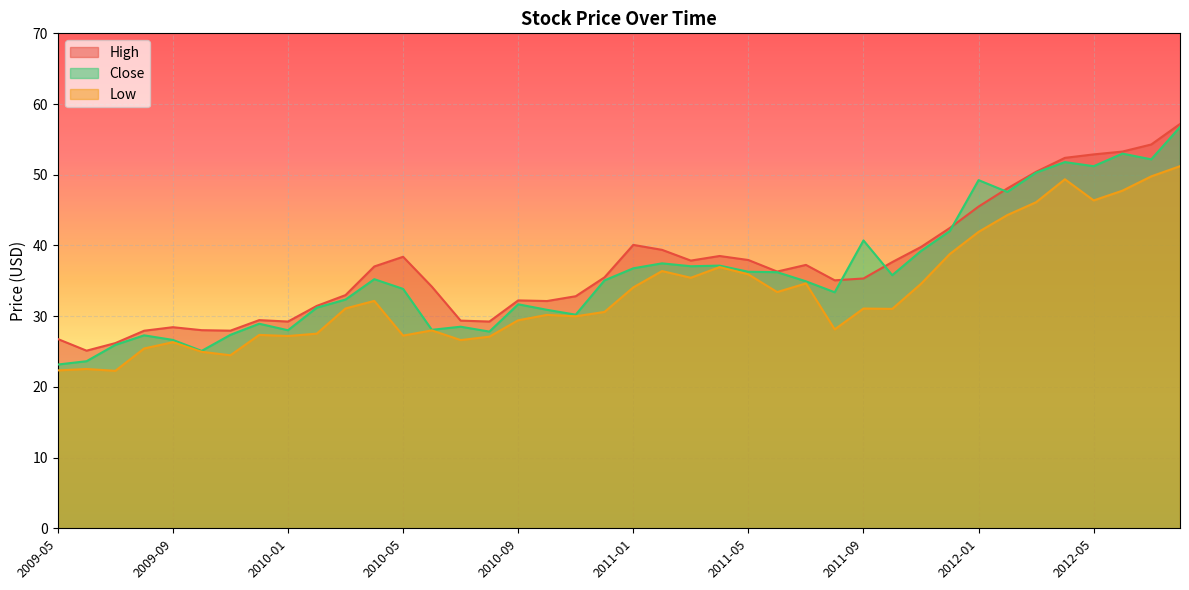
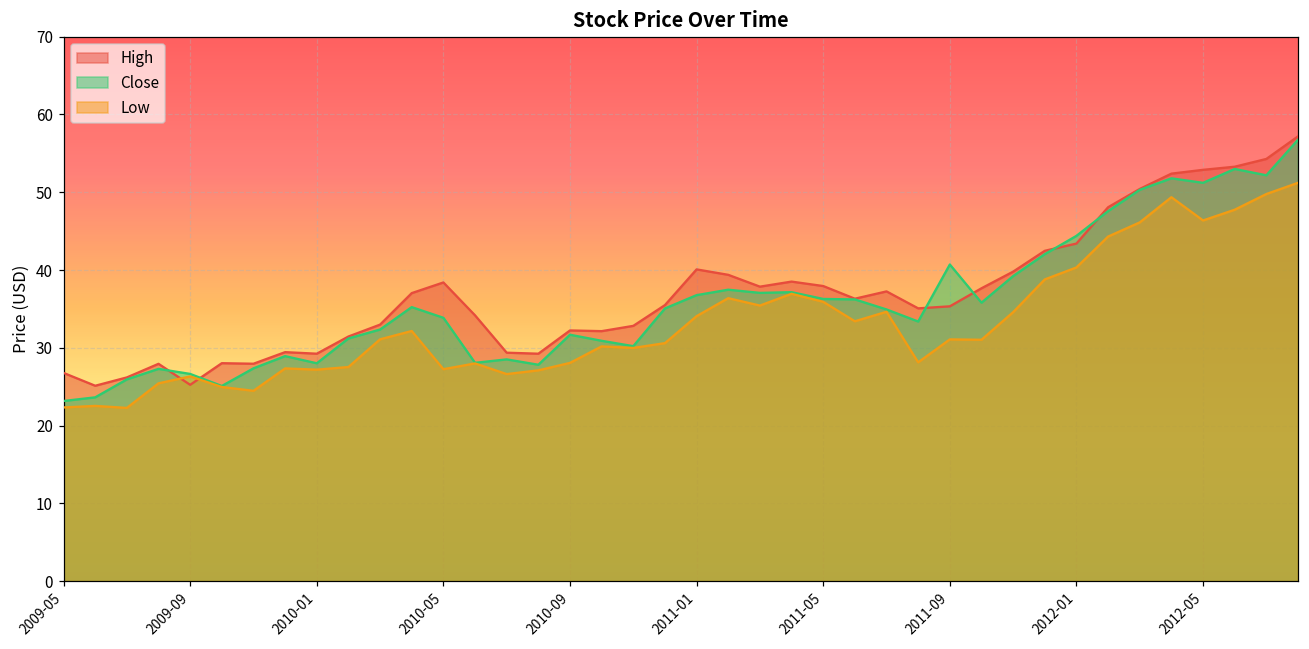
High, 2009-09: 28 -> 25
Low, 2010-09: 29 -> 28
High, 2012-01: 46 -> 43
Close, 2012-01: 49 -> 44
Low, 2012-01: 42 -> 40
